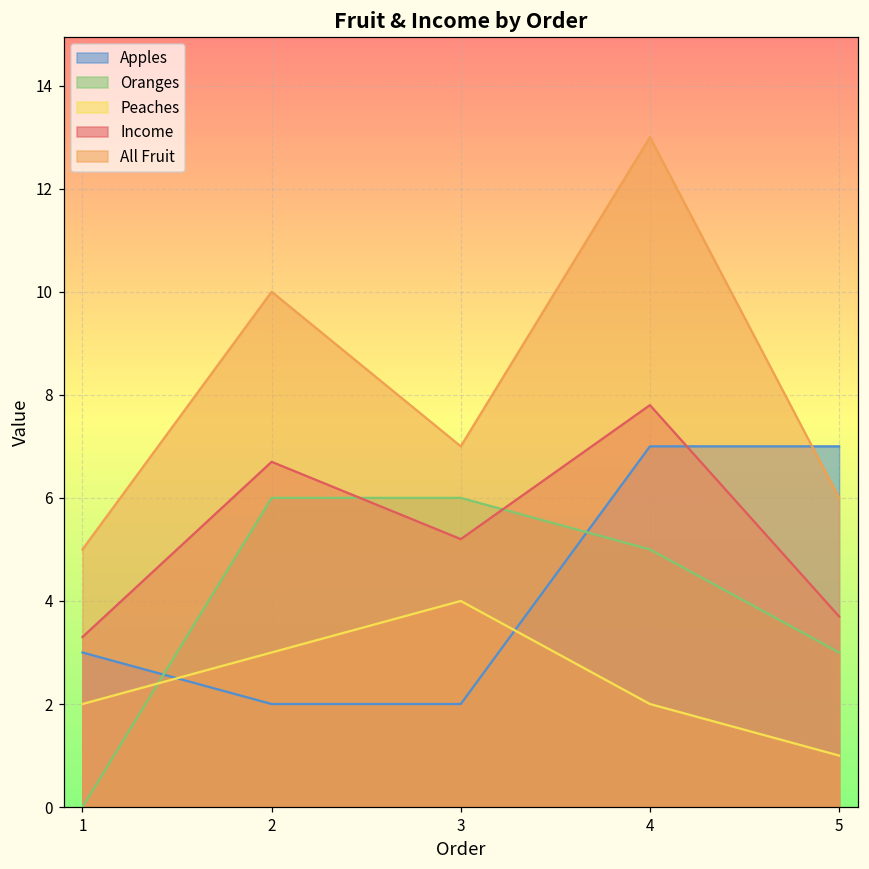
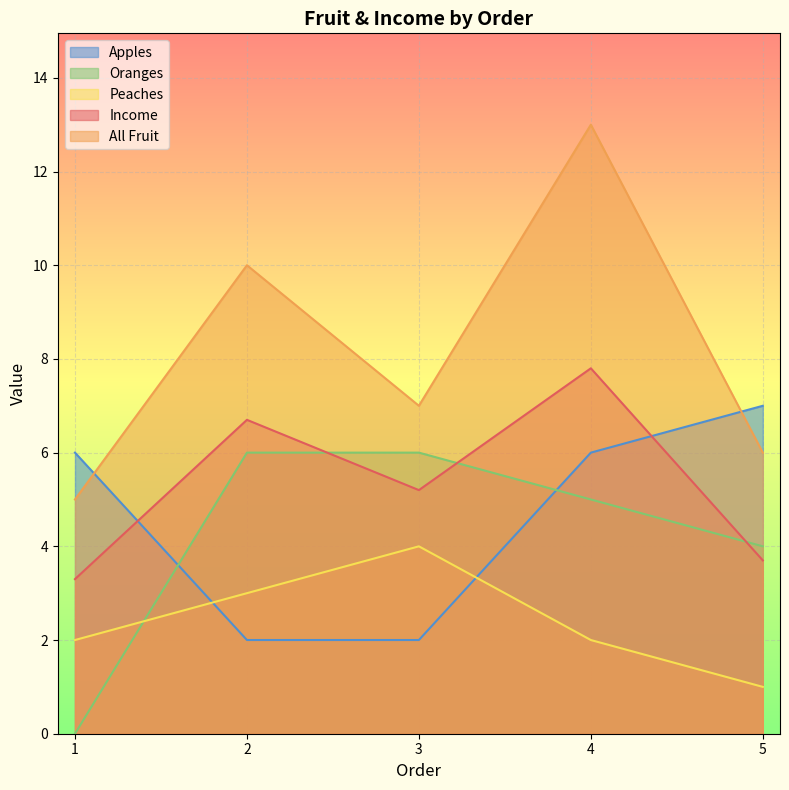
Apples, 1: 3 -> 6
Apples, 4: 7 -> 6
Oranges, 5: 3 -> 4
